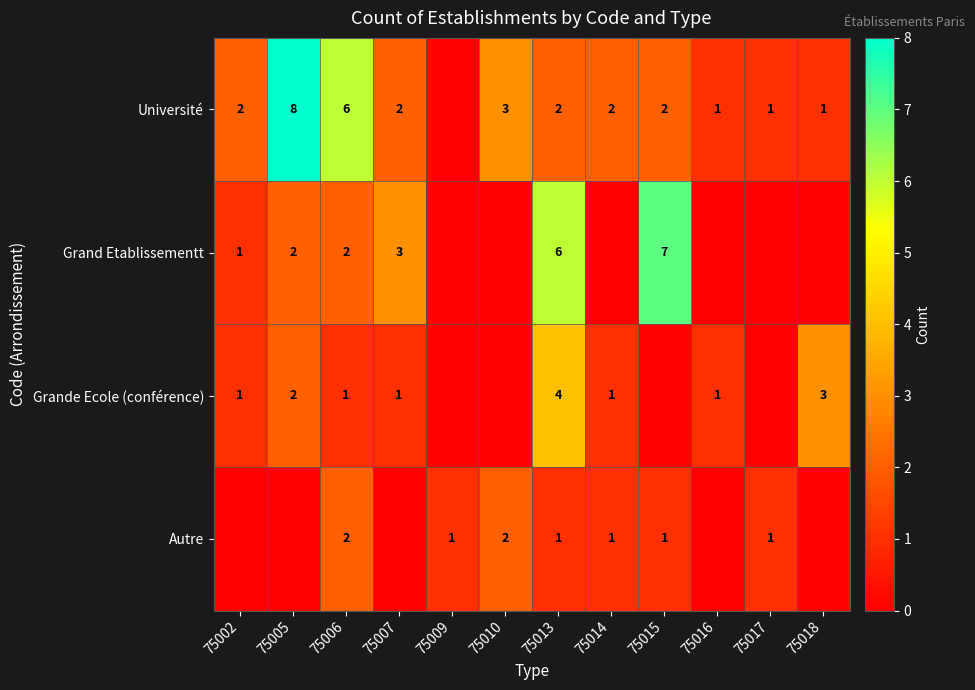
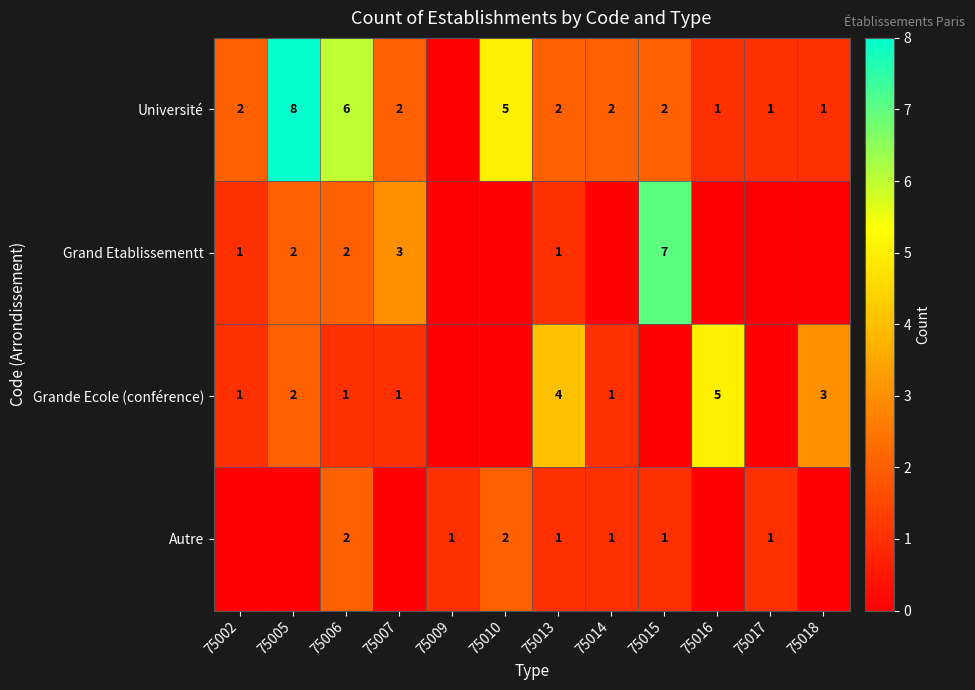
Université, 75010: 3 -> 5
Grand Etablissementt, 75013: 6 -> 1
Grande Ecole (conférence), 75016: 1 -> 5
